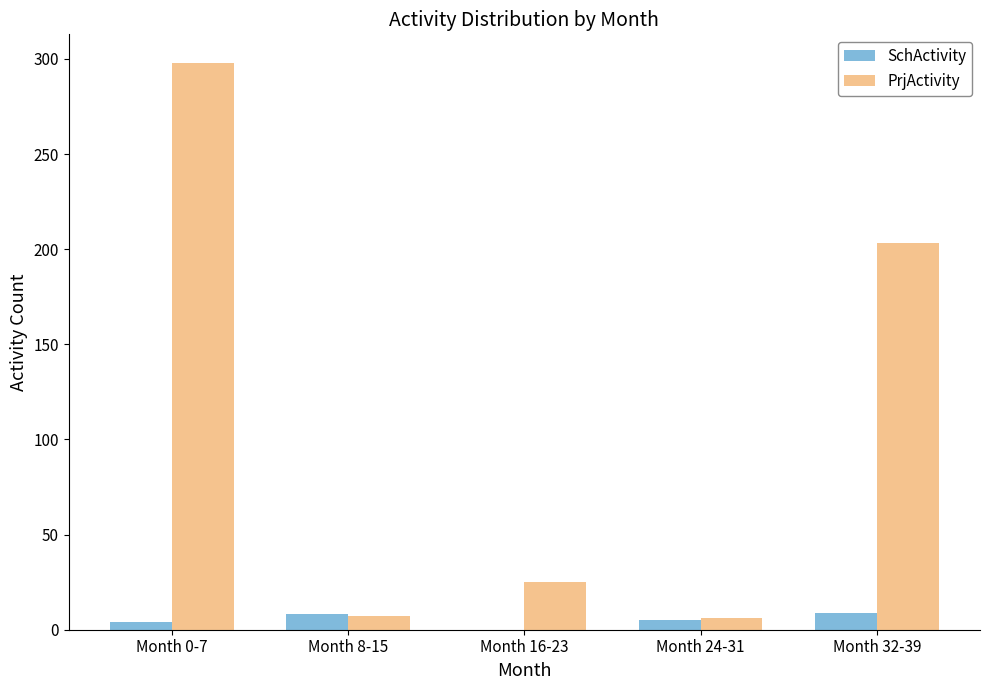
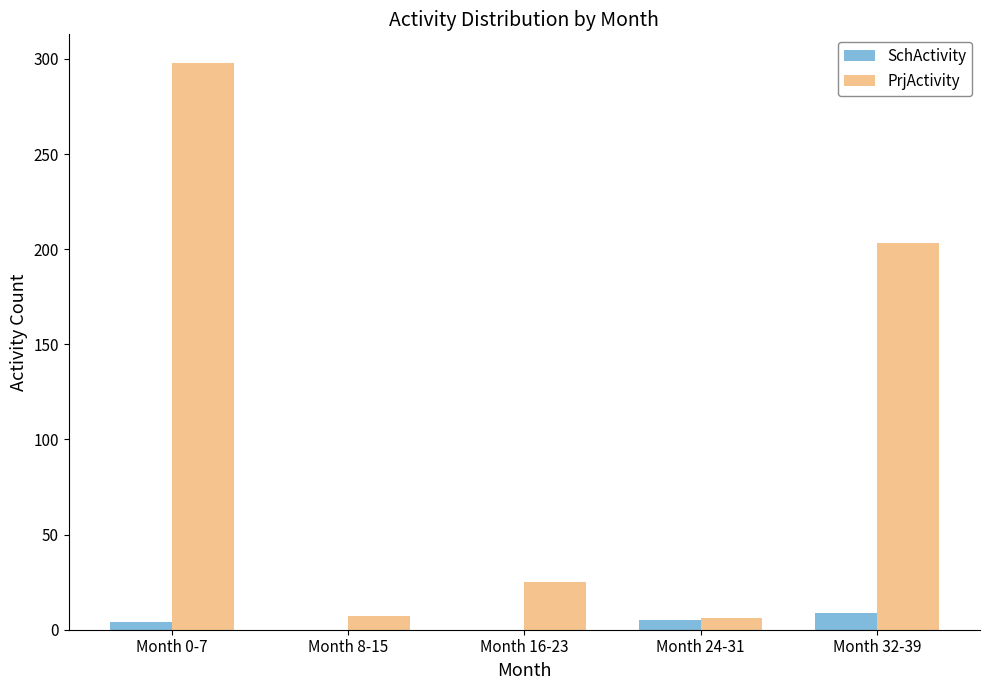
SchActivity, Month 8-15: 8 -> 0
